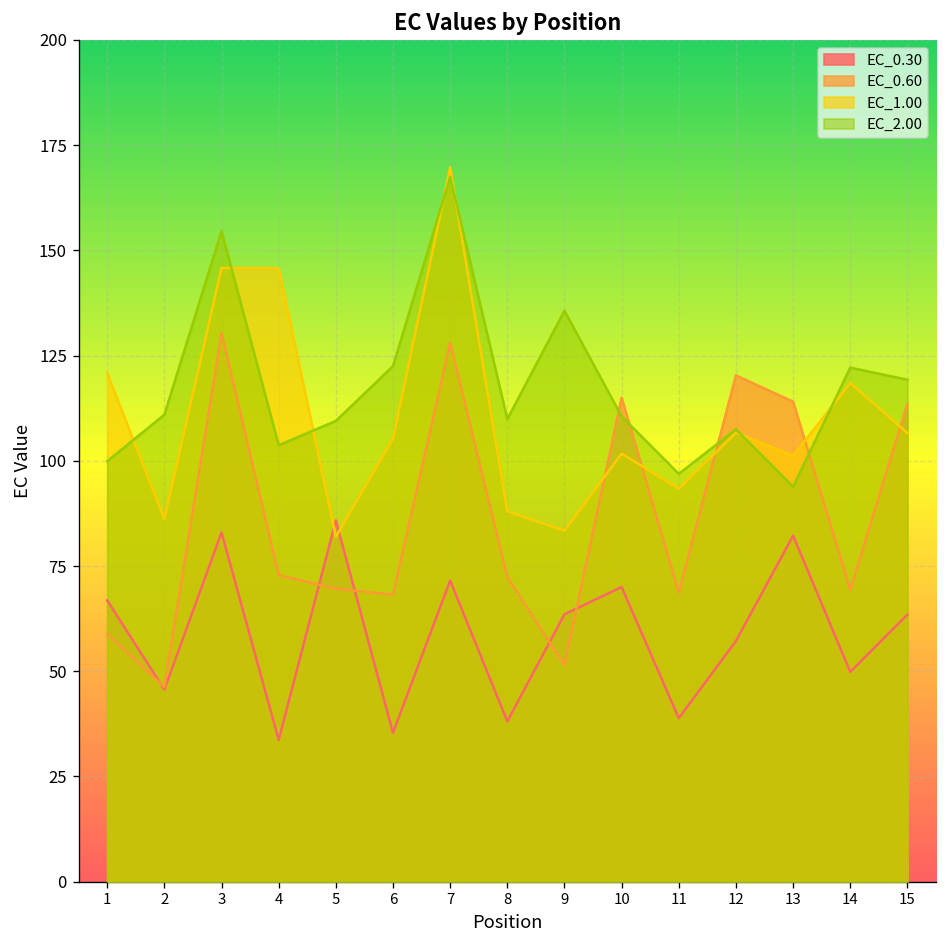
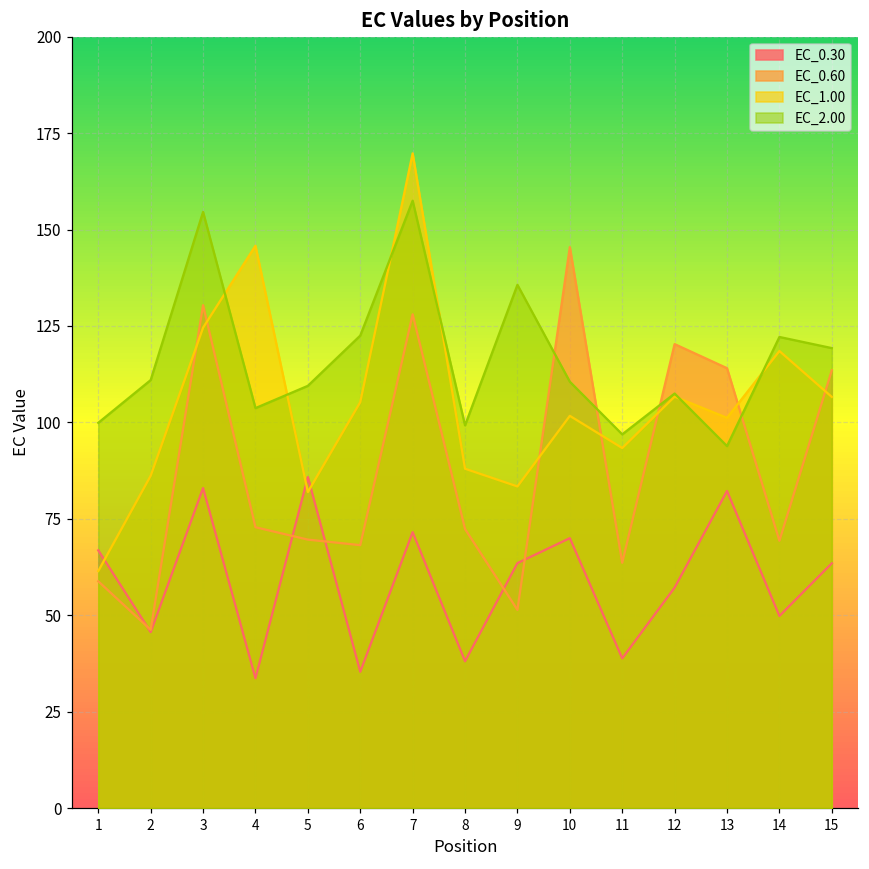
EC_1.00, 1: 121 -> 61
EC_1.00, 3: 146 -> 125
EC_2.00, 7: 167 -> 157
EC_2.00, 8: 110 -> 99
EC_0.60, 10: 115 -> 145
EC_0.60, 11: 69 -> 64
